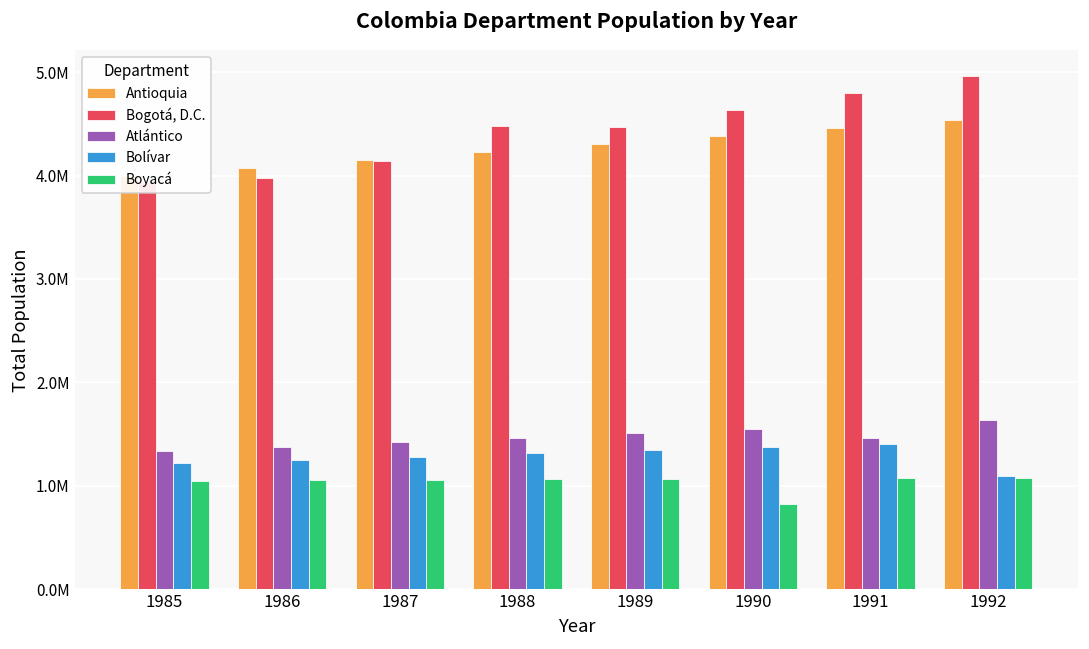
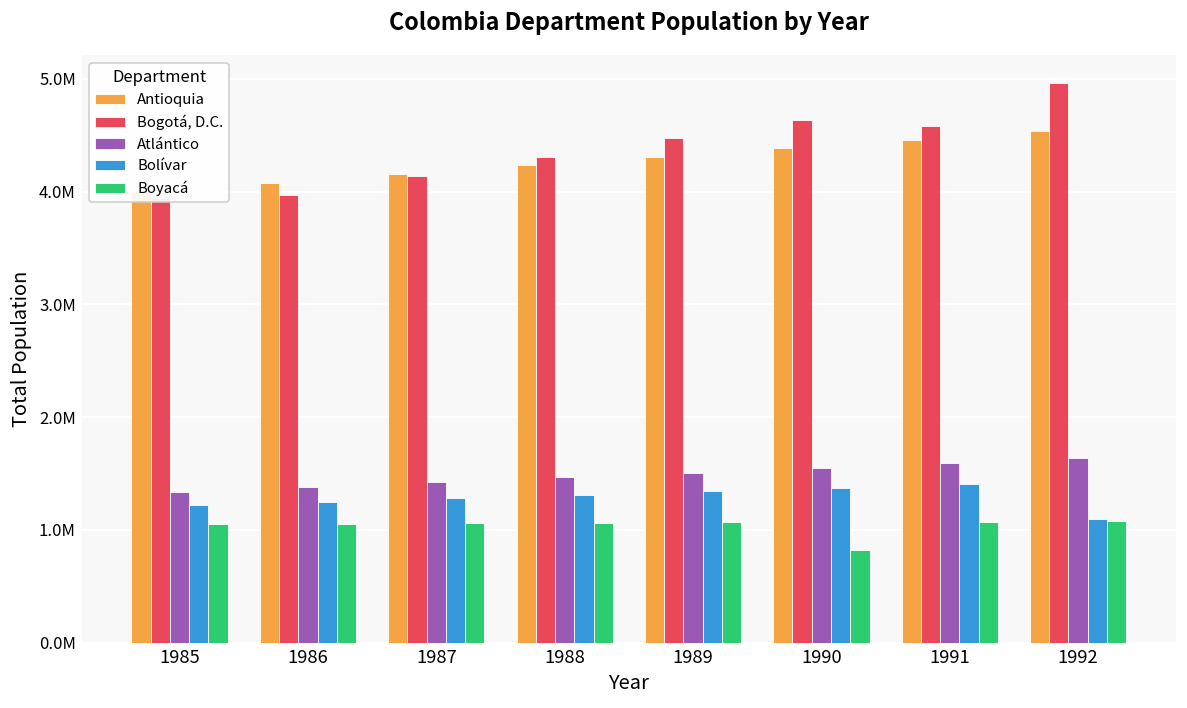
Bogotá, D.C., 1988: 4500000 -> 4300000
Bogotá, D.C., 1991: 4800000 -> 4600000
Atlántico, 1991: 1500000 -> 1600000
